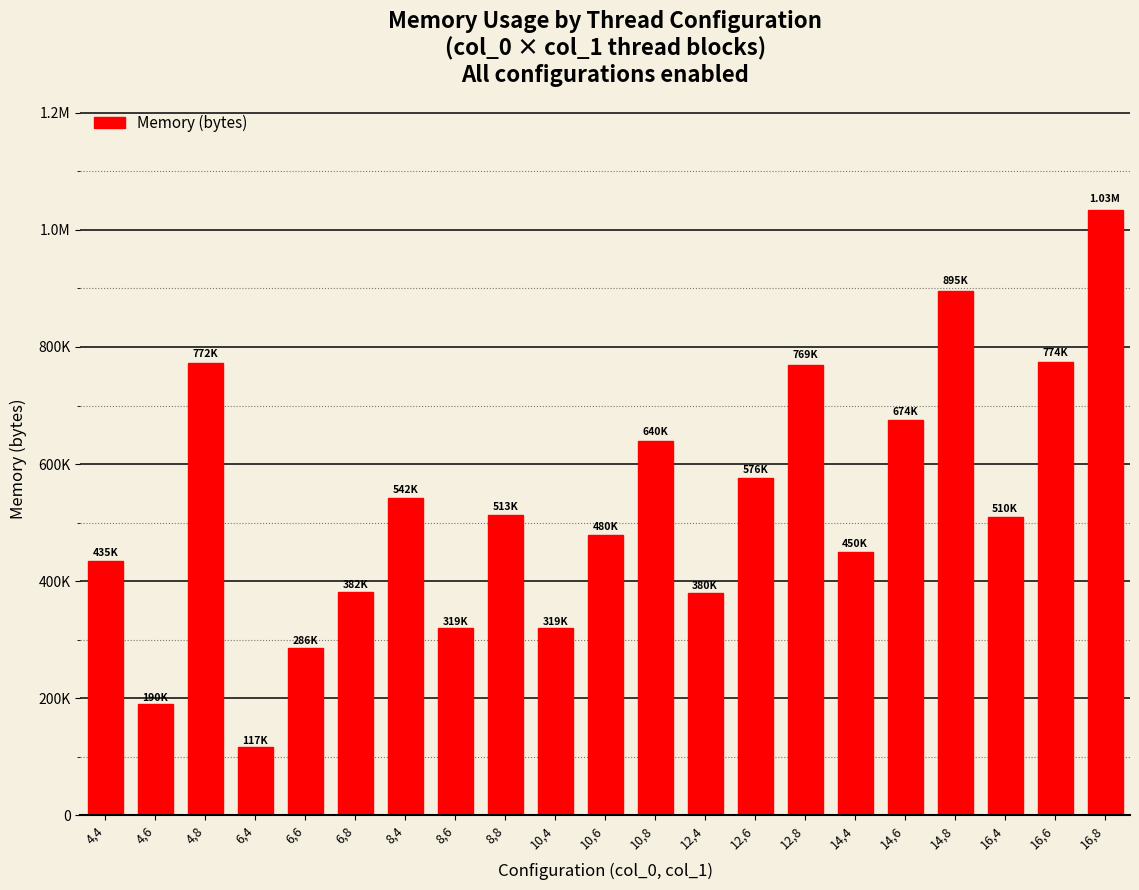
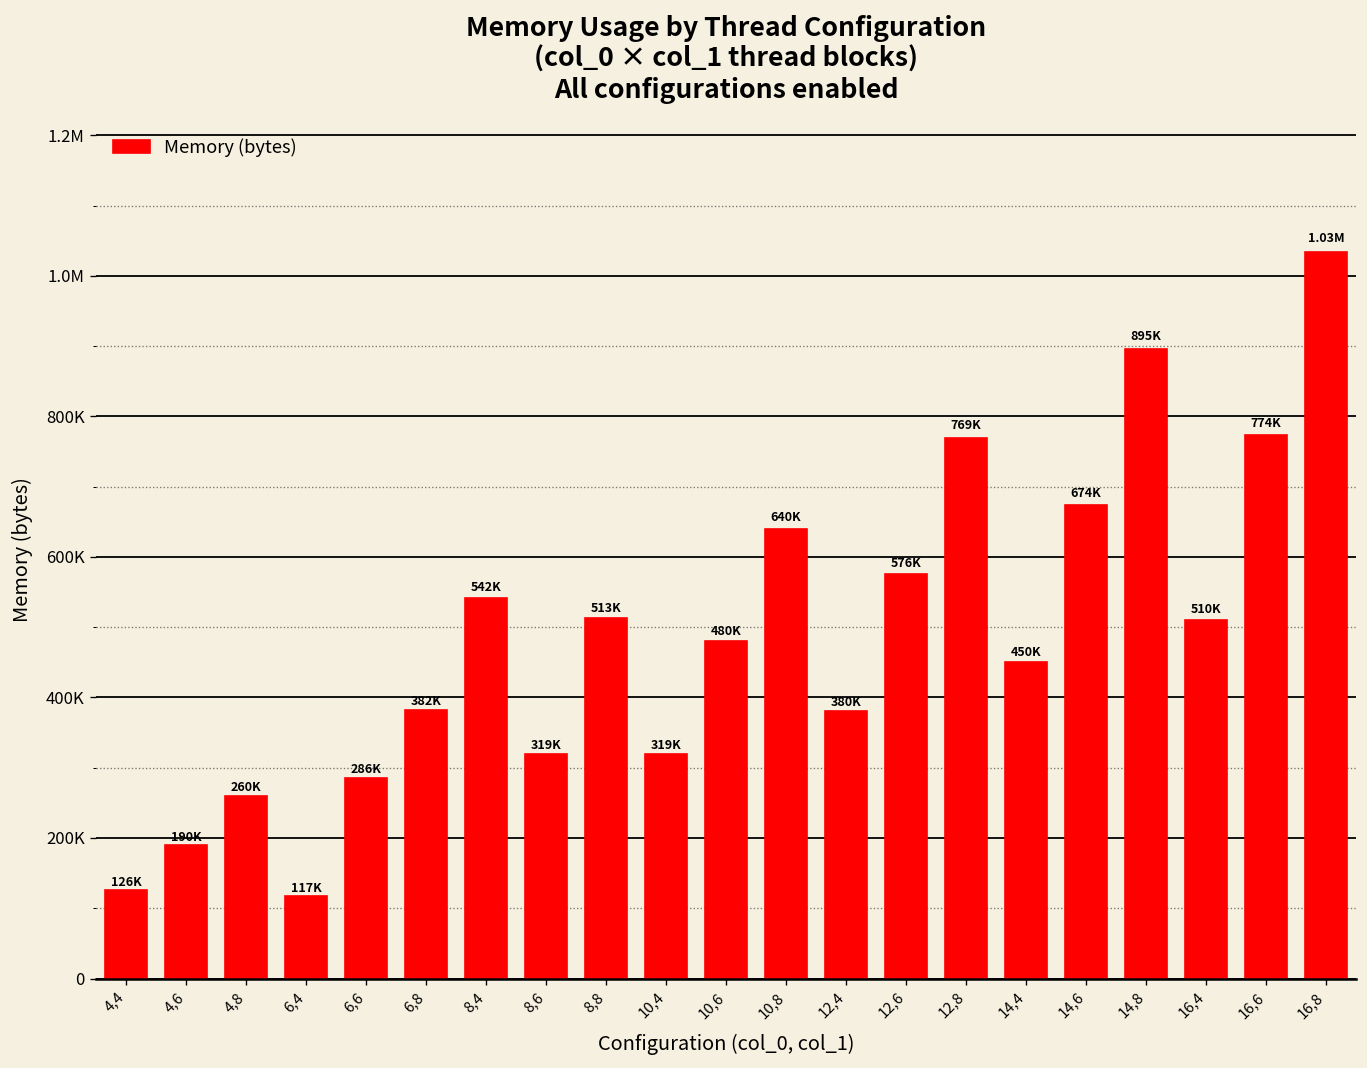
4,4: 435K -> 126K
4,8: 772K -> 260K
